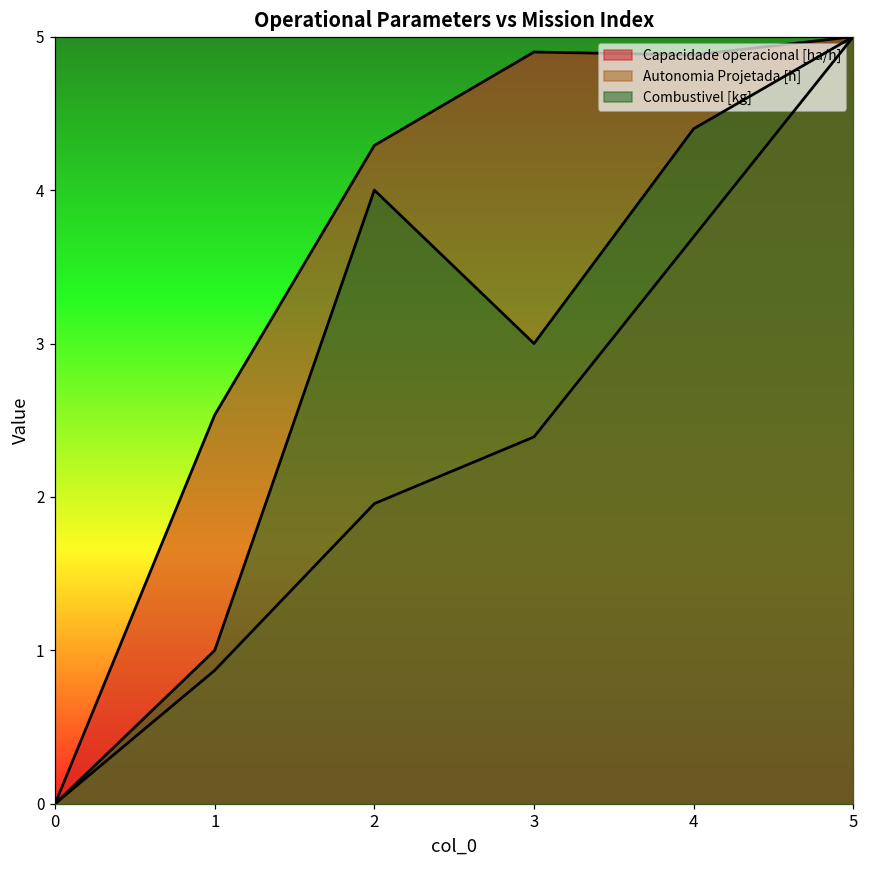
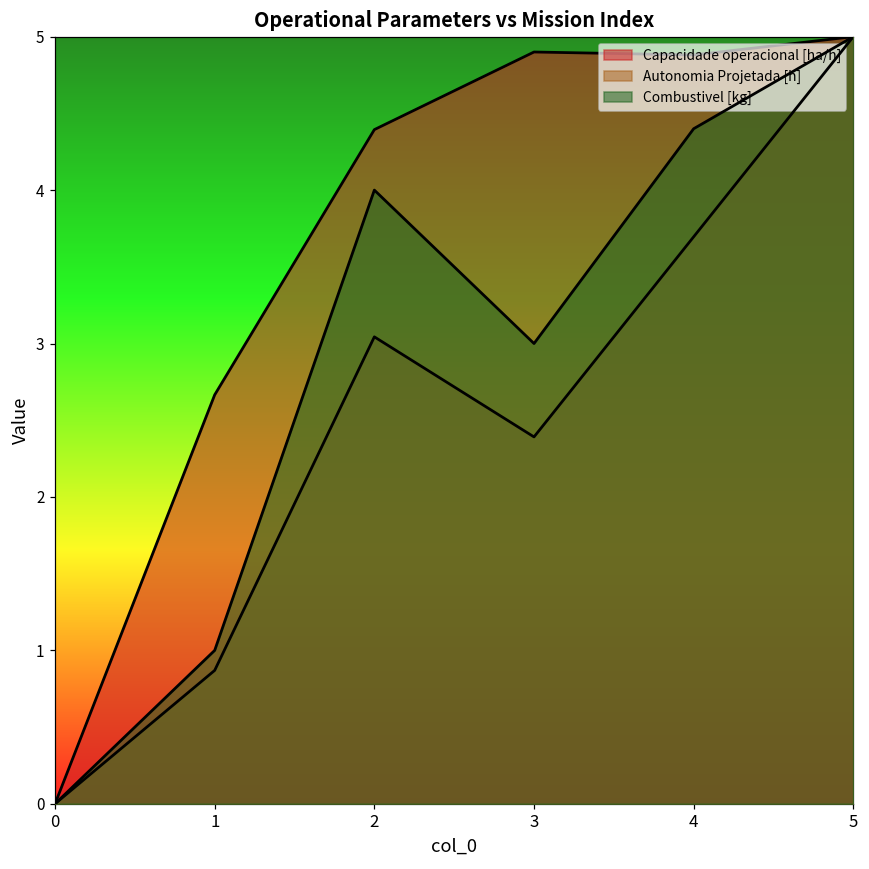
Capacidade operacional [ha/h], 1: 2.53 -> 2.67
Capacidade operacional [ha/h], 2: 4.29 -> 4.39
Autonomia Projetada [h], 2: 1.96 -> 3.04
